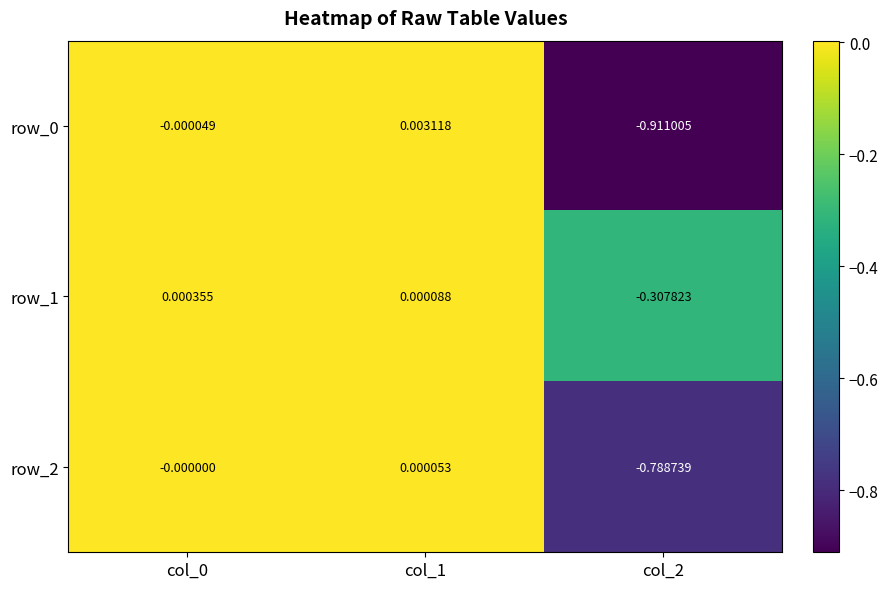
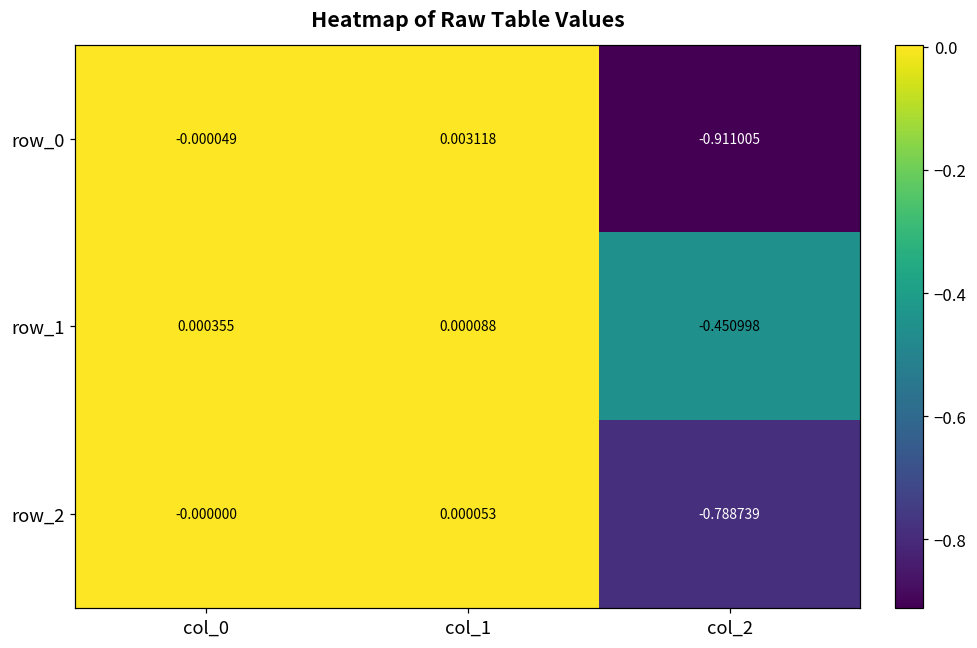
row_1, col_2: -0.307823 -> -0.450998
